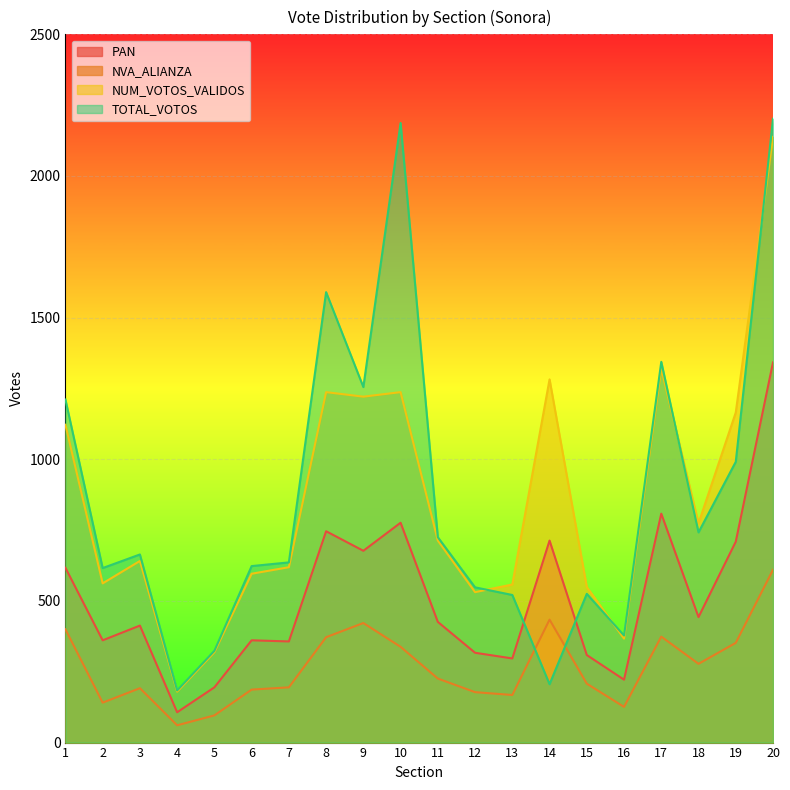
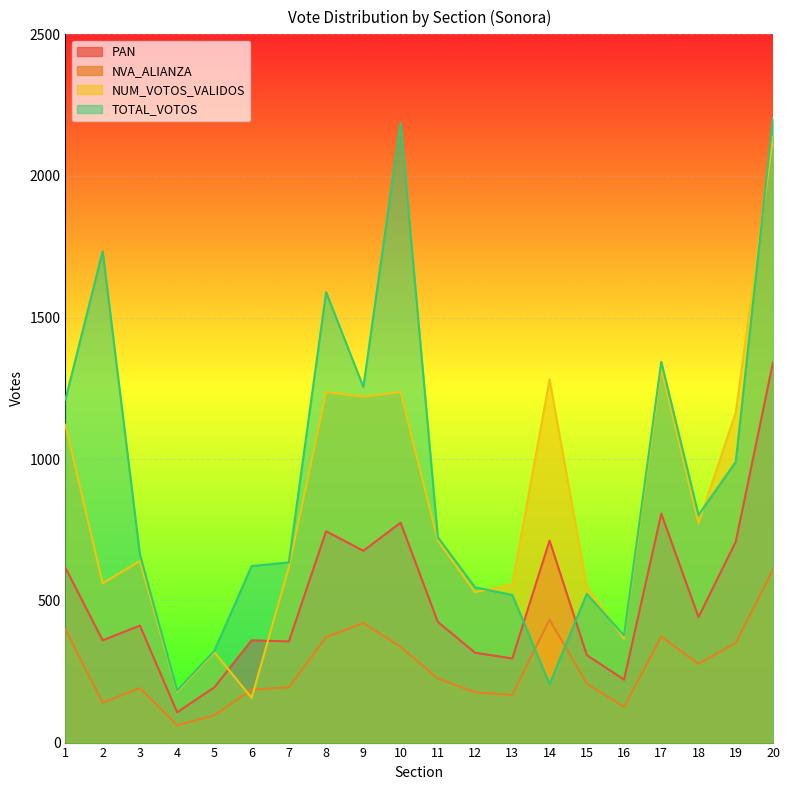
TOTAL_VOTOS, 2: 620 -> 1730
NUM_VOTOS_VALIDOS, 6: 600 -> 160
TOTAL_VOTOS, 18: 740 -> 800
